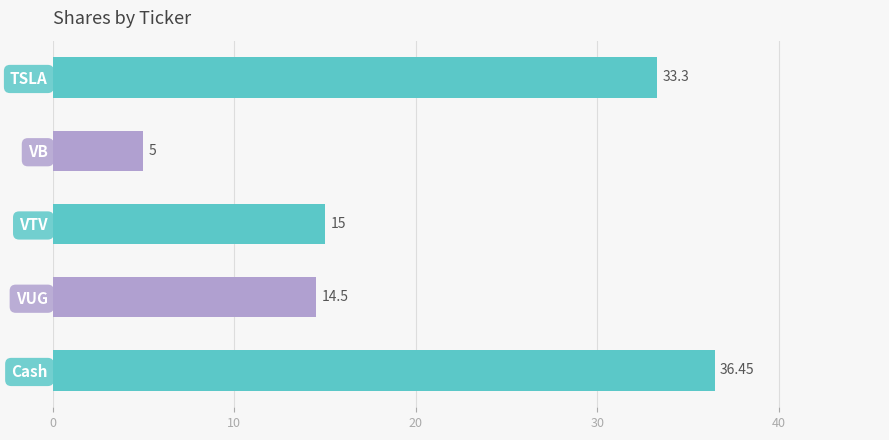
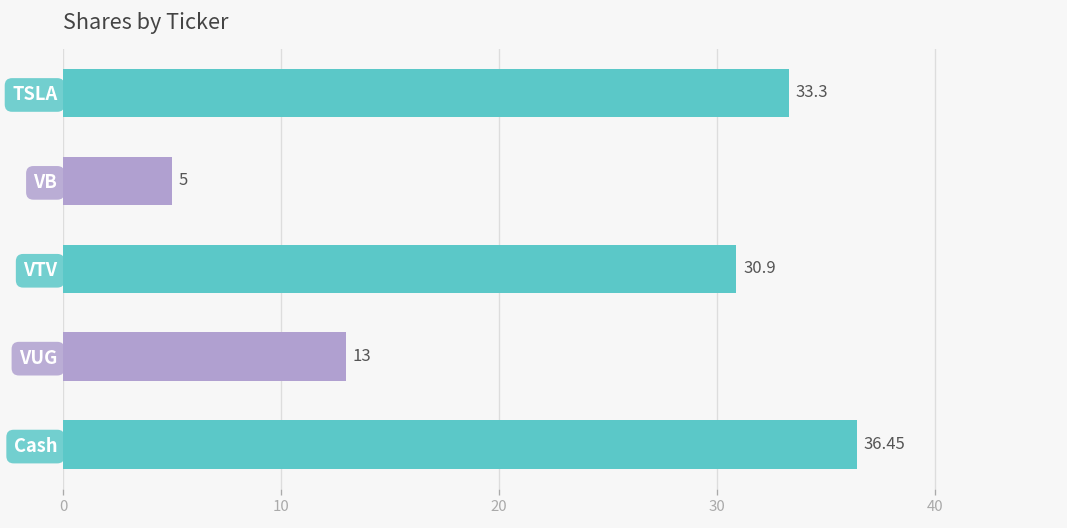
VTV: 15 -> 30.9
VUG: 14.5 -> 13
